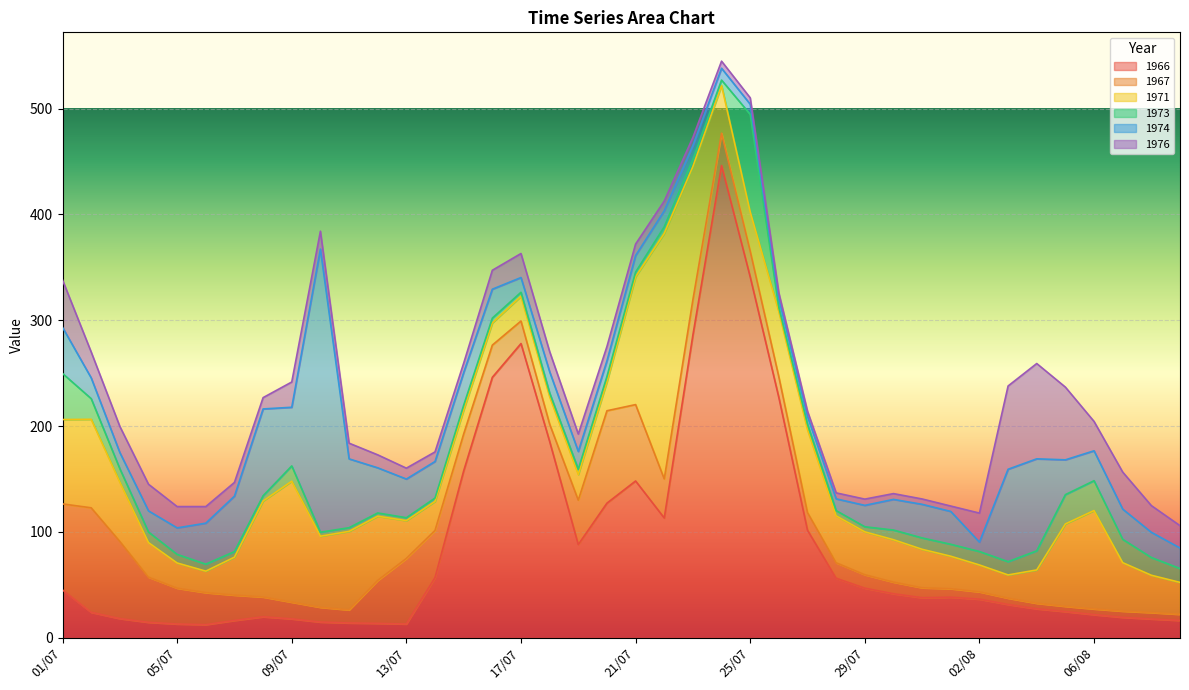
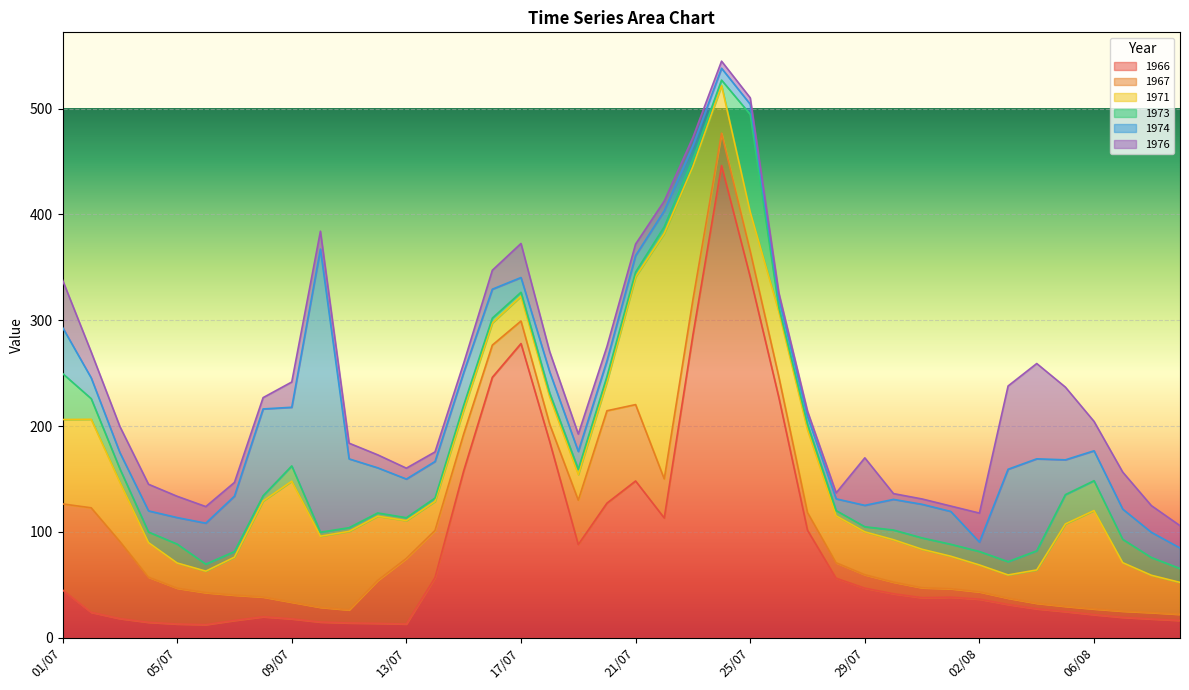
1973, 05/07: 8 -> 18
1976, 17/07: 23 -> 32
1976, 29/07: 6 -> 45
